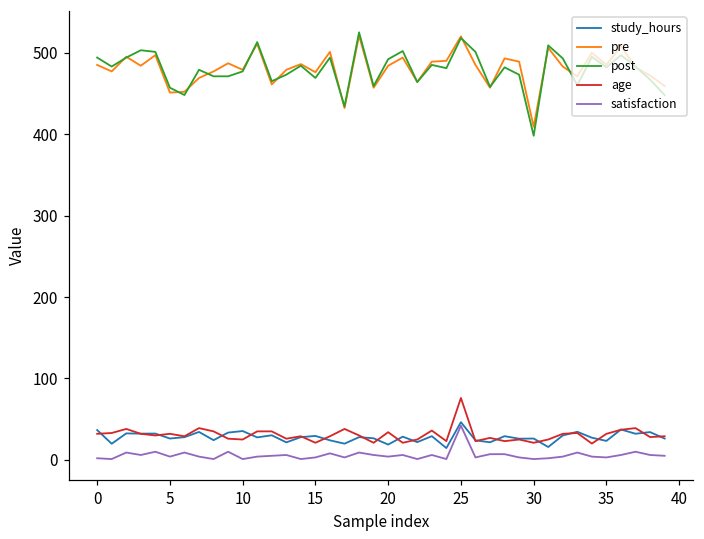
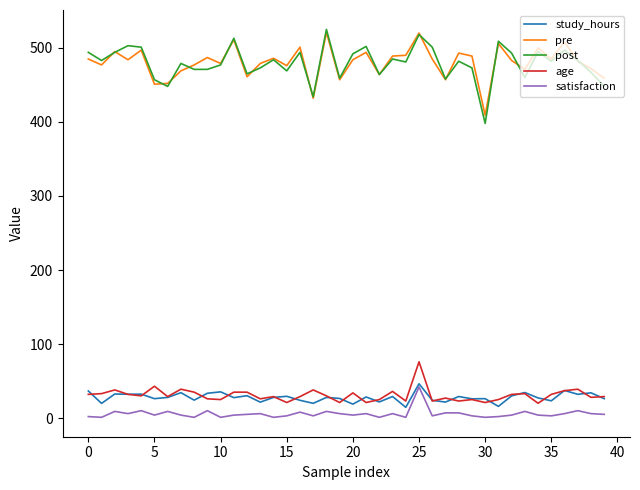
age, 5: 30 -> 40
